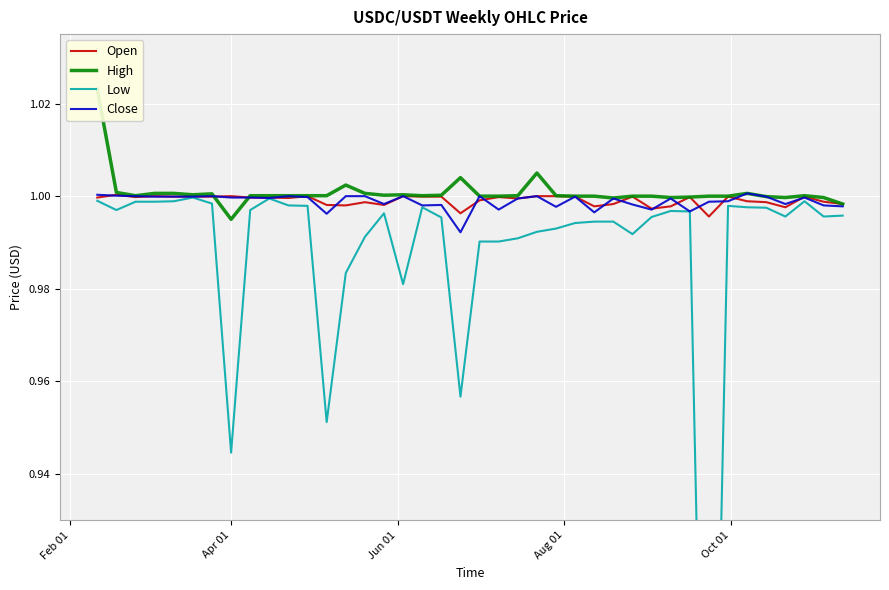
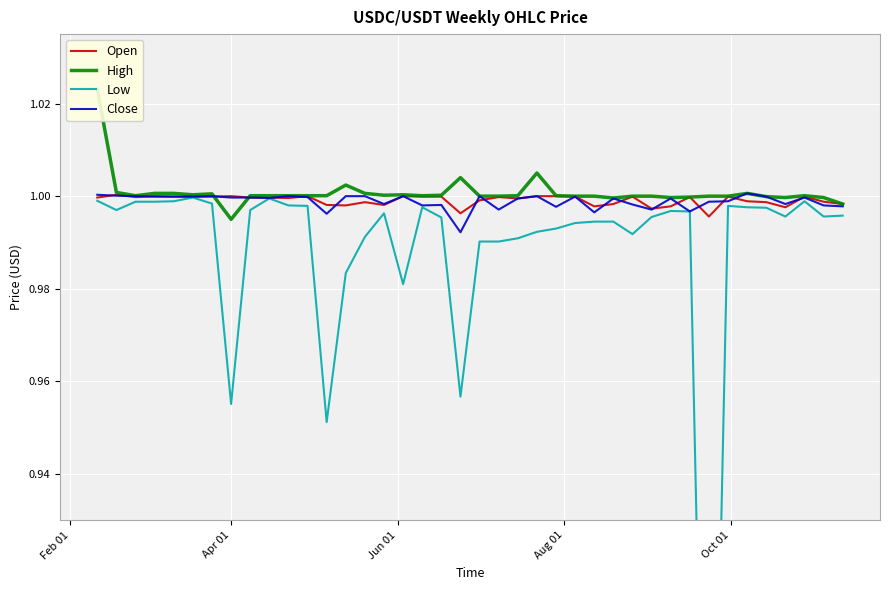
Low, Apr 01: 0.945 -> 0.955
